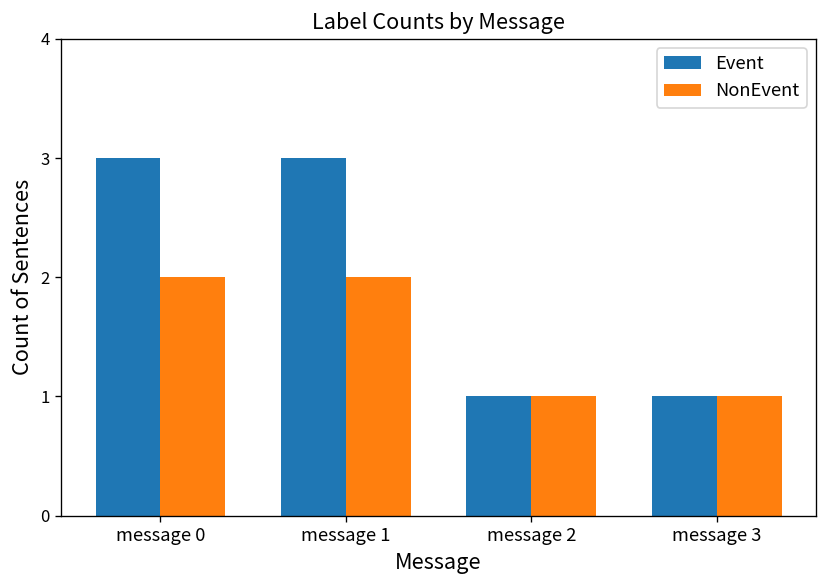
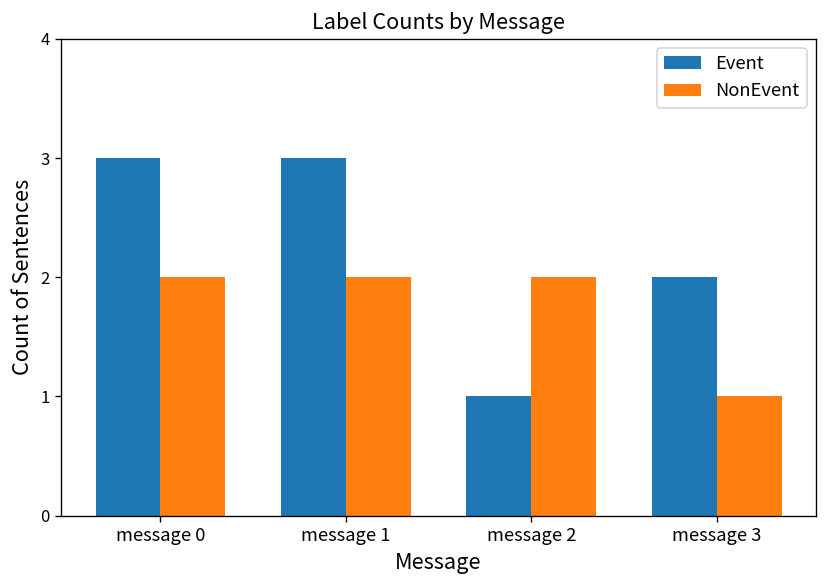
NonEvent, message 2: 1 -> 2
Event, message 3: 1 -> 2
